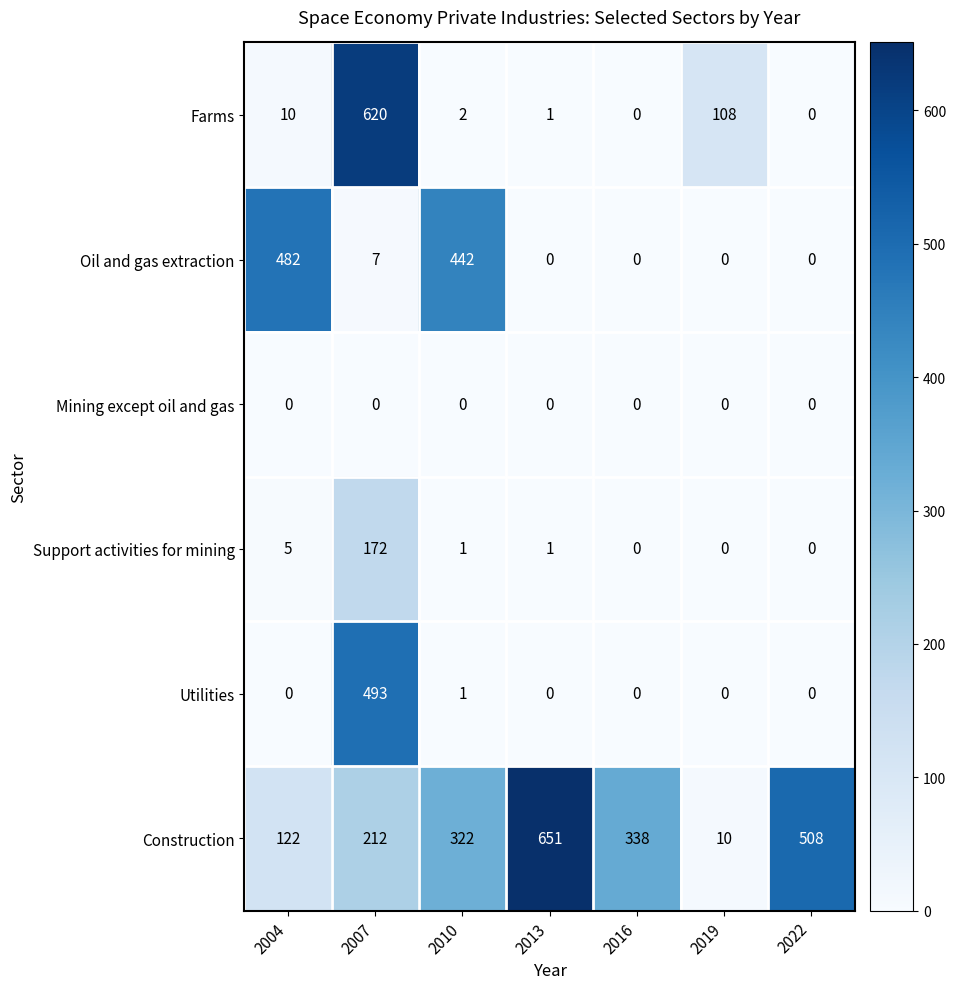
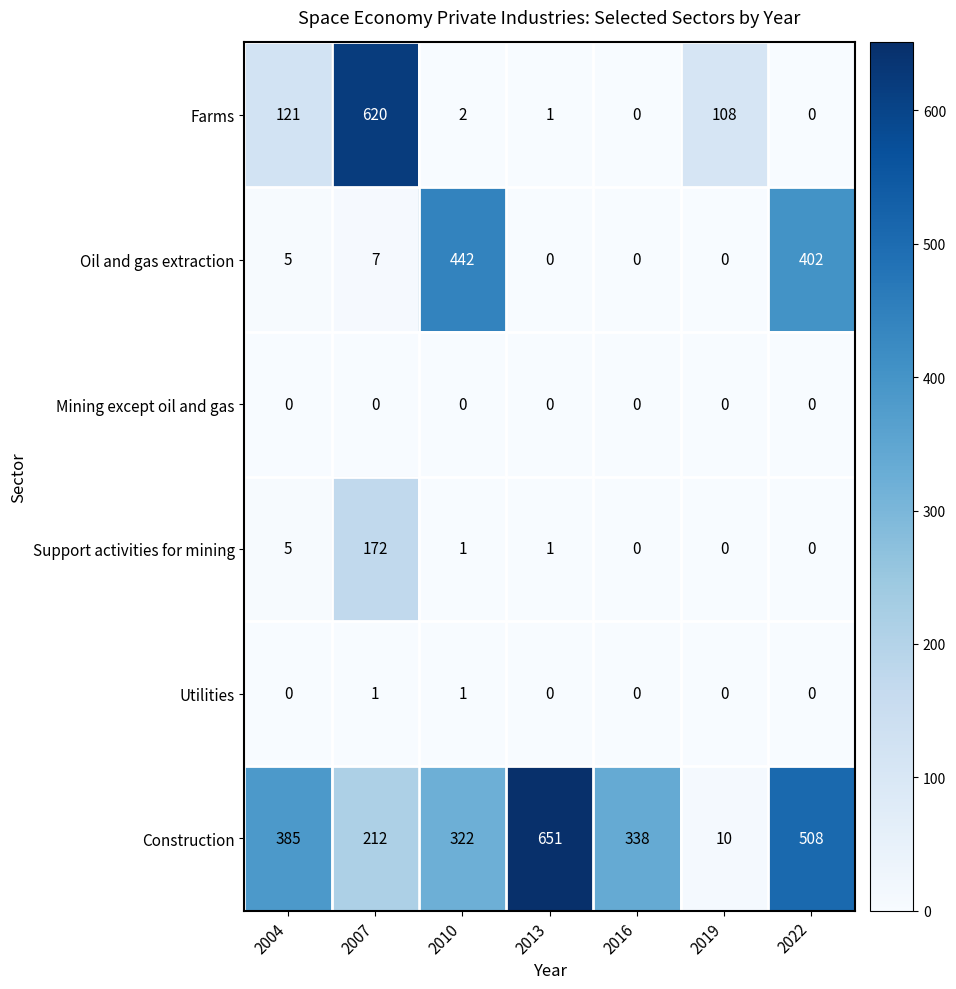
Farms, 2004: 10 -> 121
Oil and gas extraction, 2004: 482 -> 5
Oil and gas extraction, 2022: 0 -> 402
Utilities, 2007: 493 -> 1
Construction, 2004: 122 -> 385
